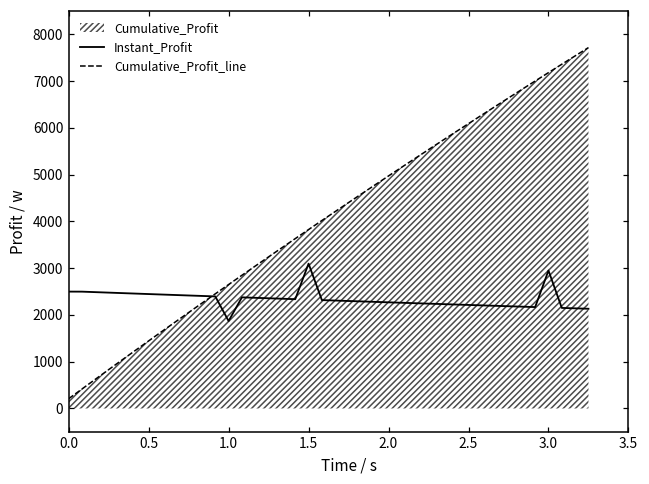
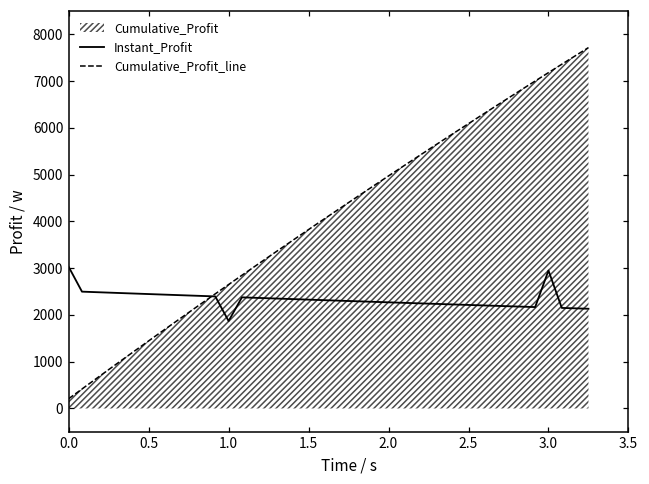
Instant_Profit, 0.0: 2500 -> 3000
Instant_Profit, 1.5: 3100 -> 2300
